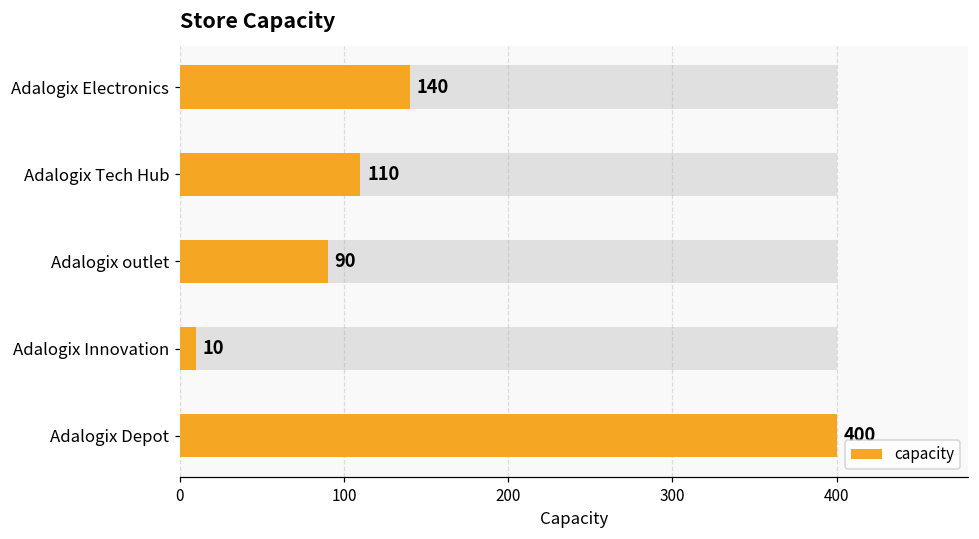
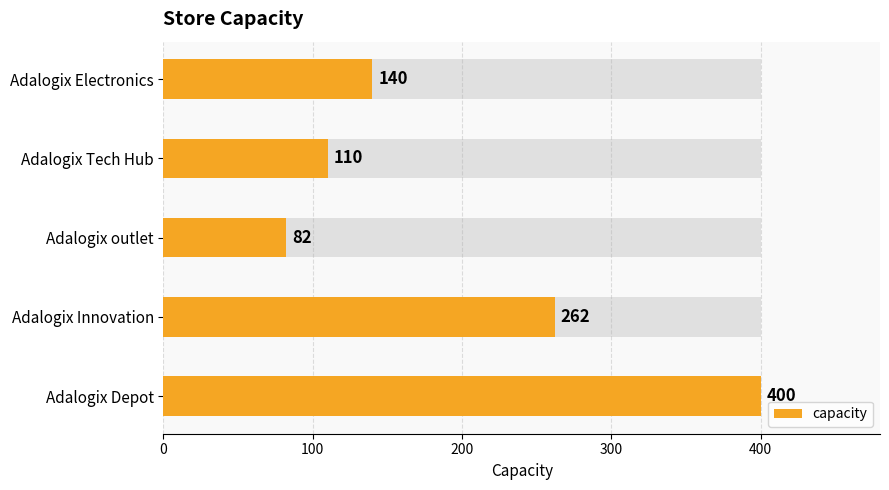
capacity, Adalogix outlet: 90 -> 82
capacity, Adalogix Innovation: 10 -> 262
